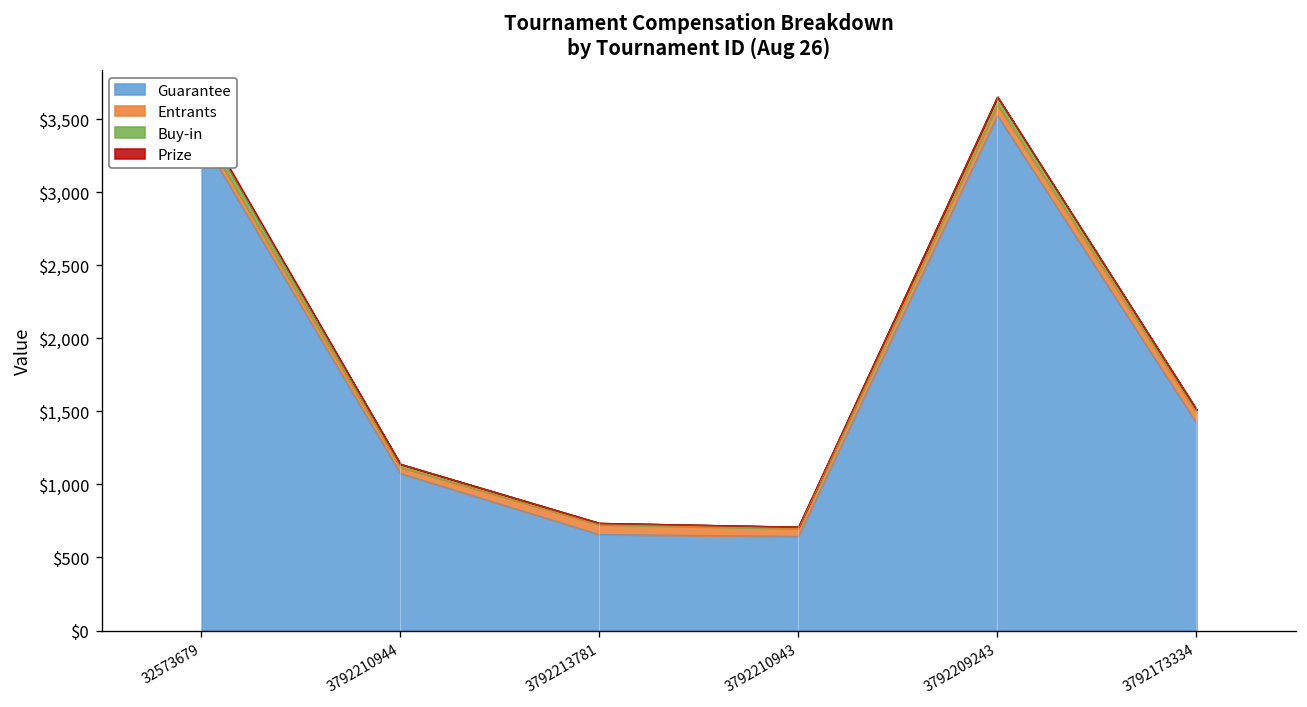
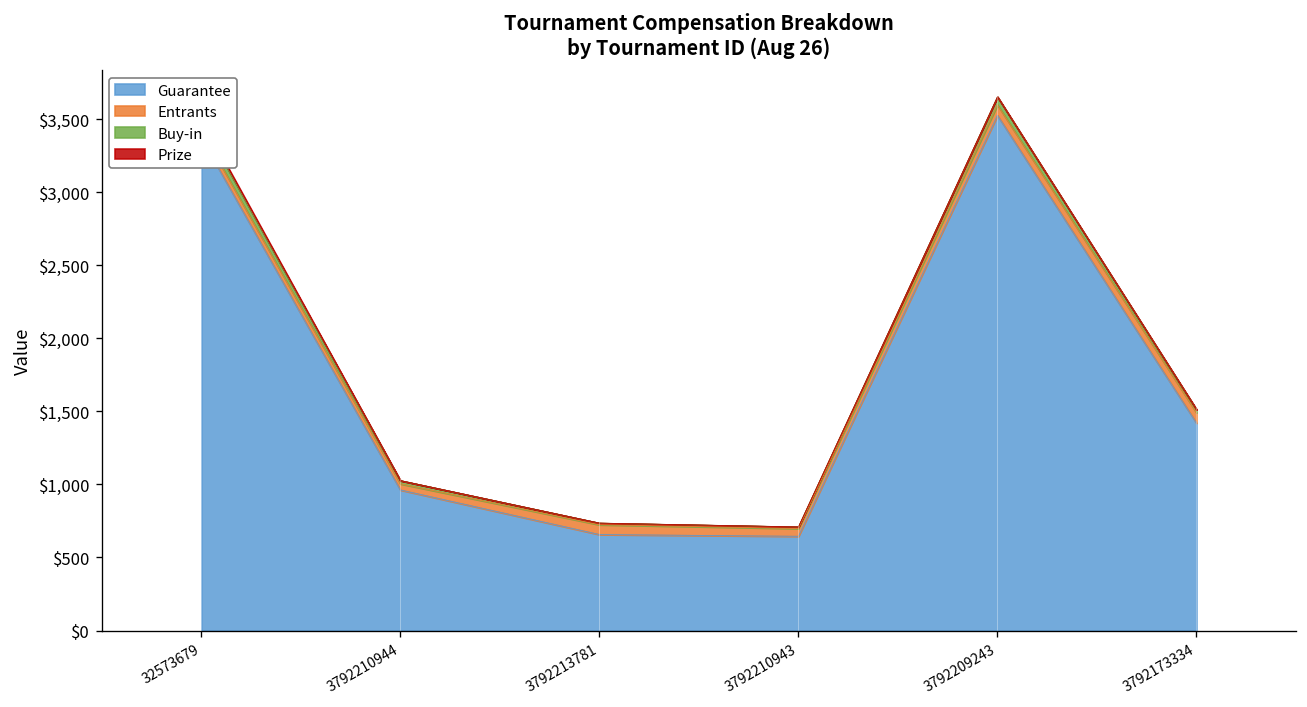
Guarantee, 3792210944: $1,080 -> $960
